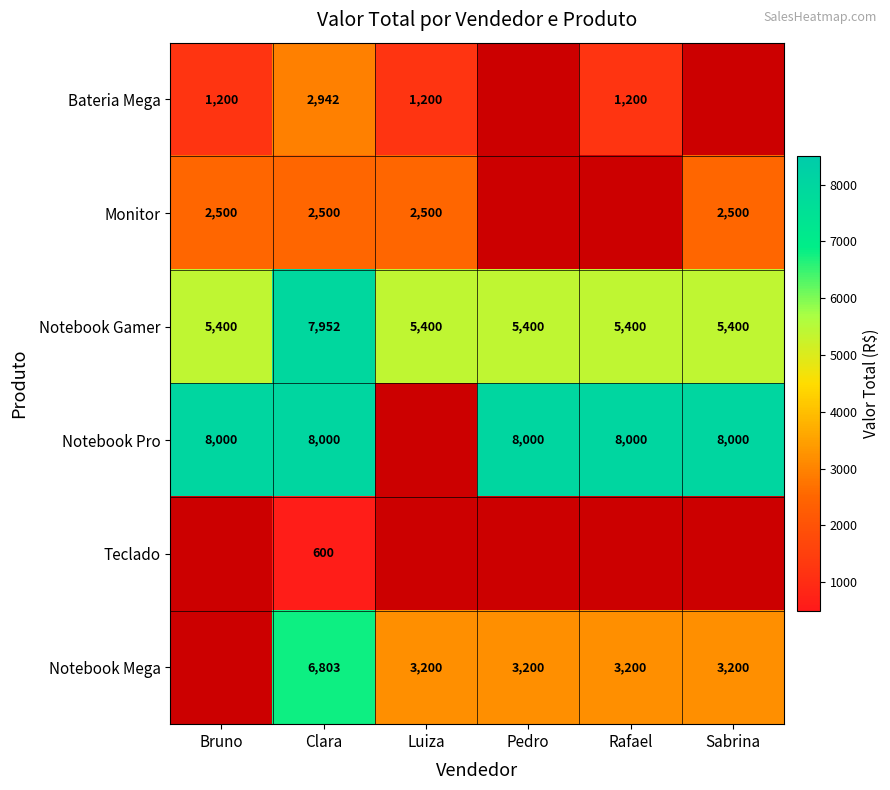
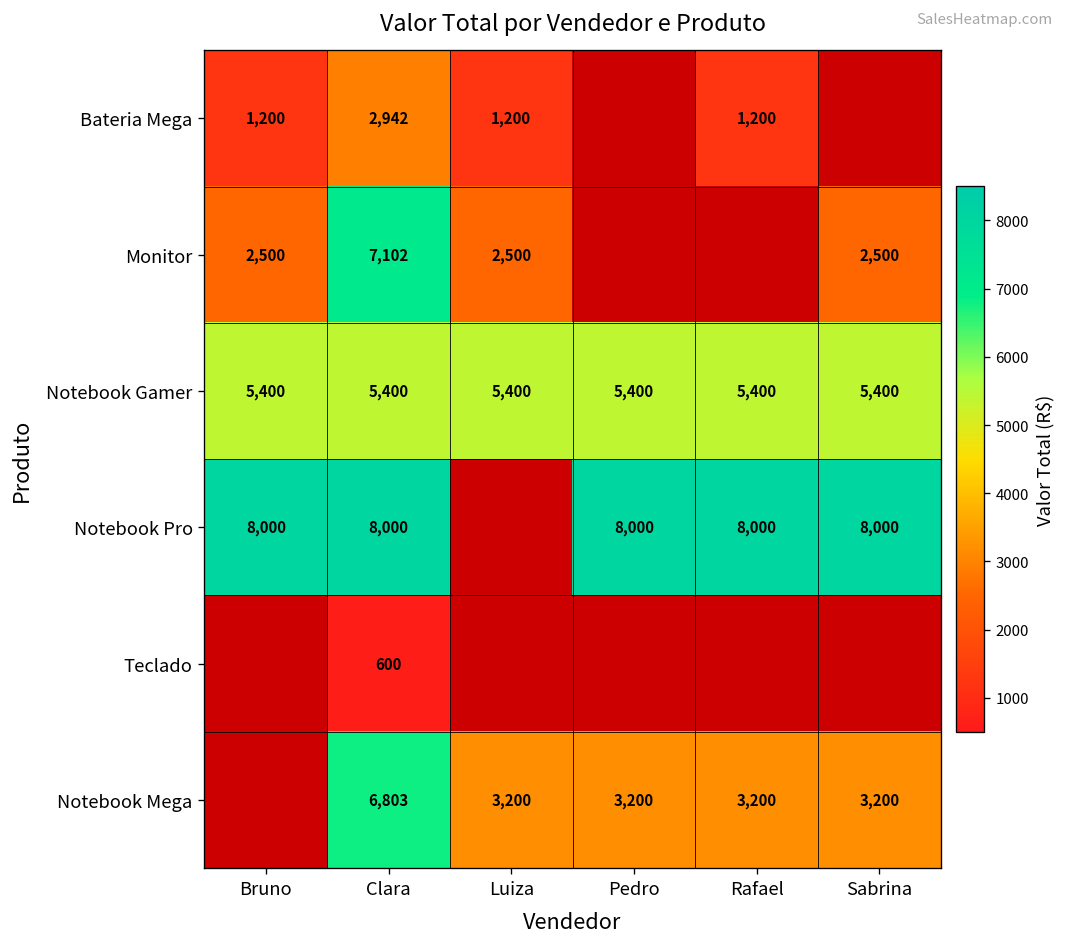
Monitor, Clara: 2,500 -> 7,102
Notebook Gamer, Clara: 7,952 -> 5,400
